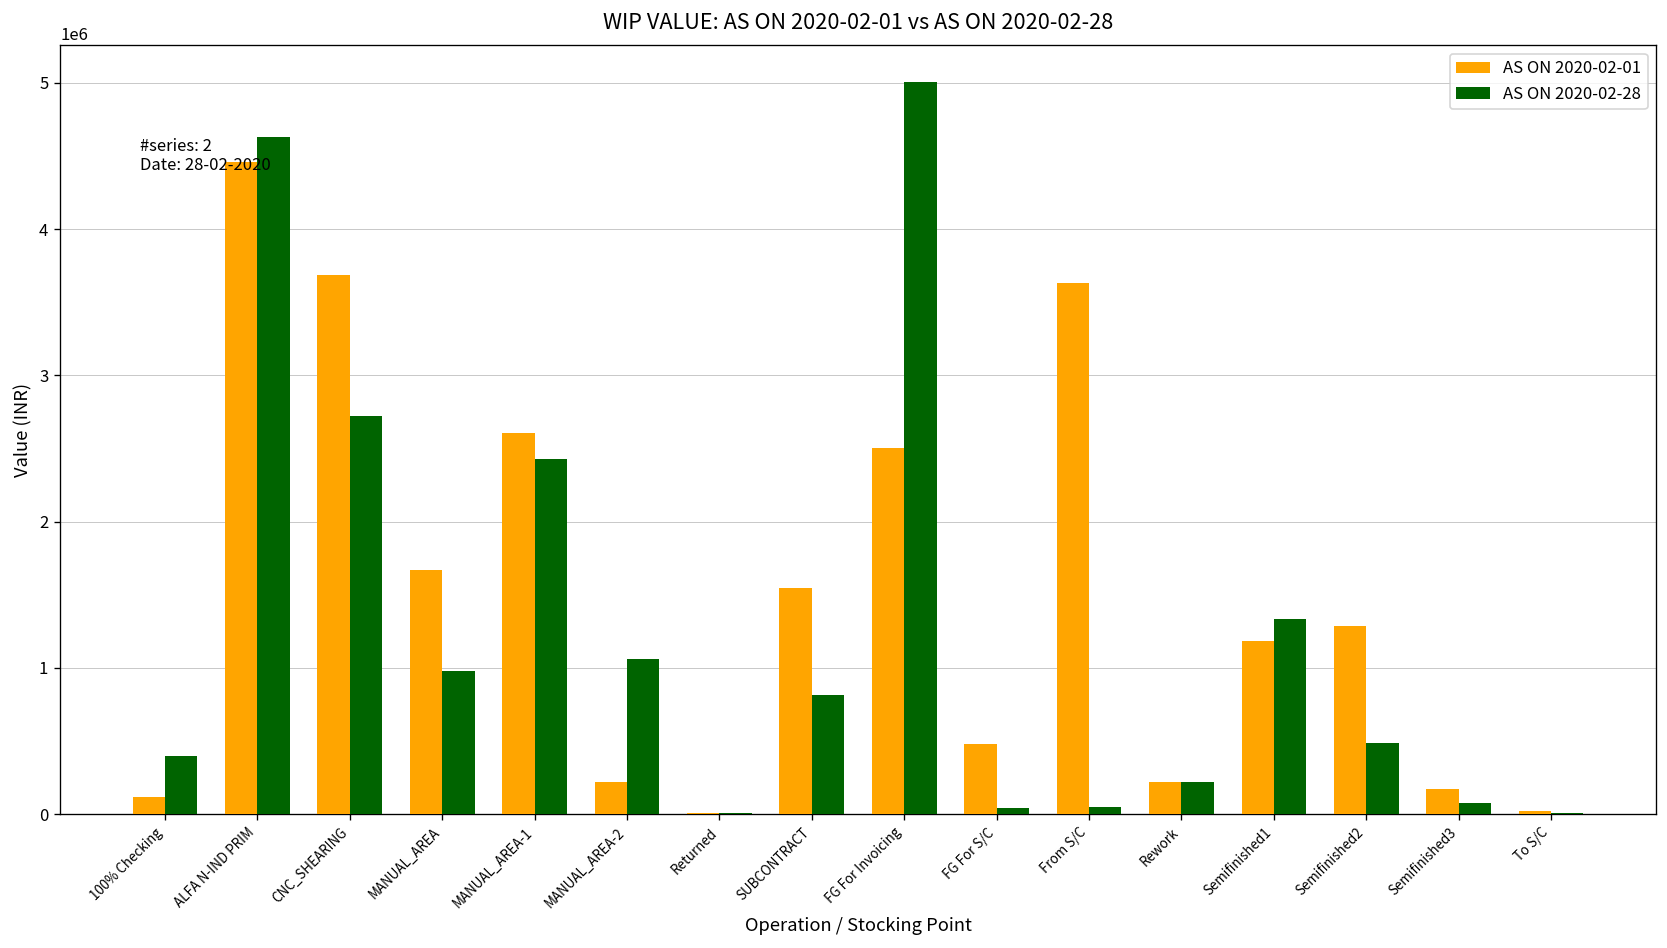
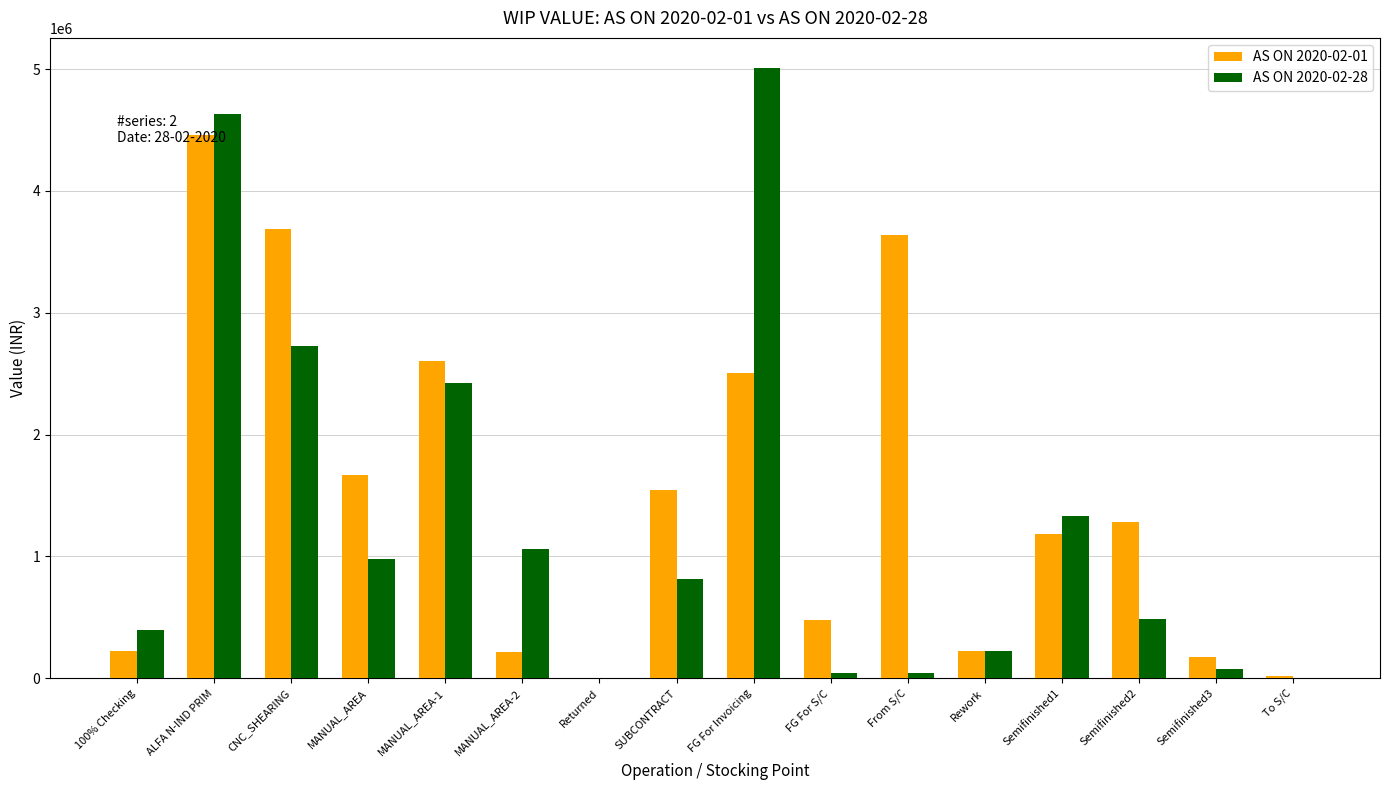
AS ON 2020-02-01, 100% Checking: 110000 -> 220000
